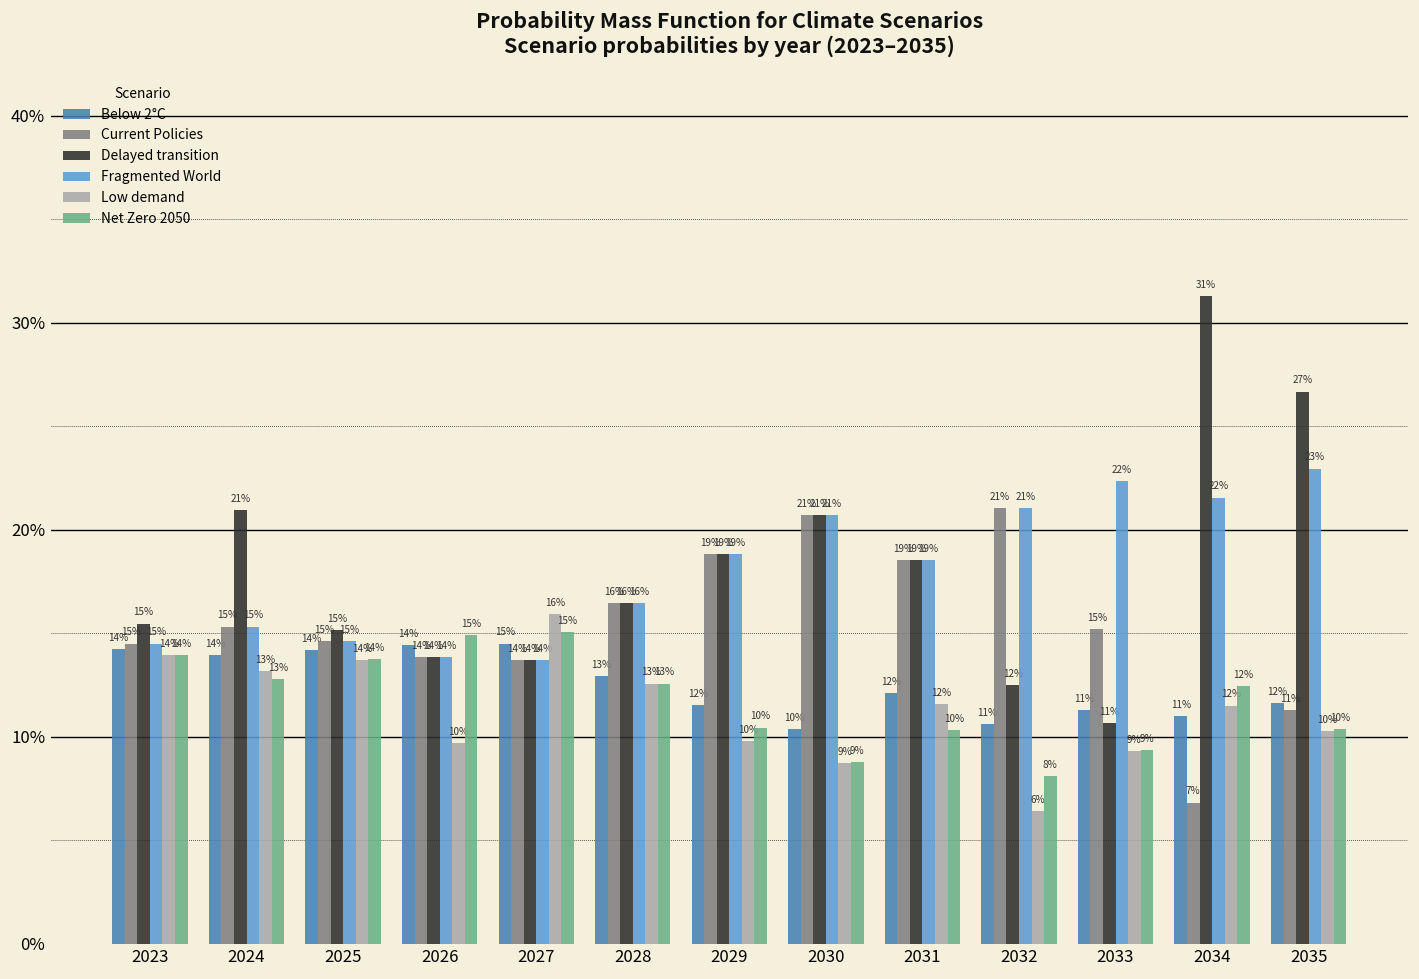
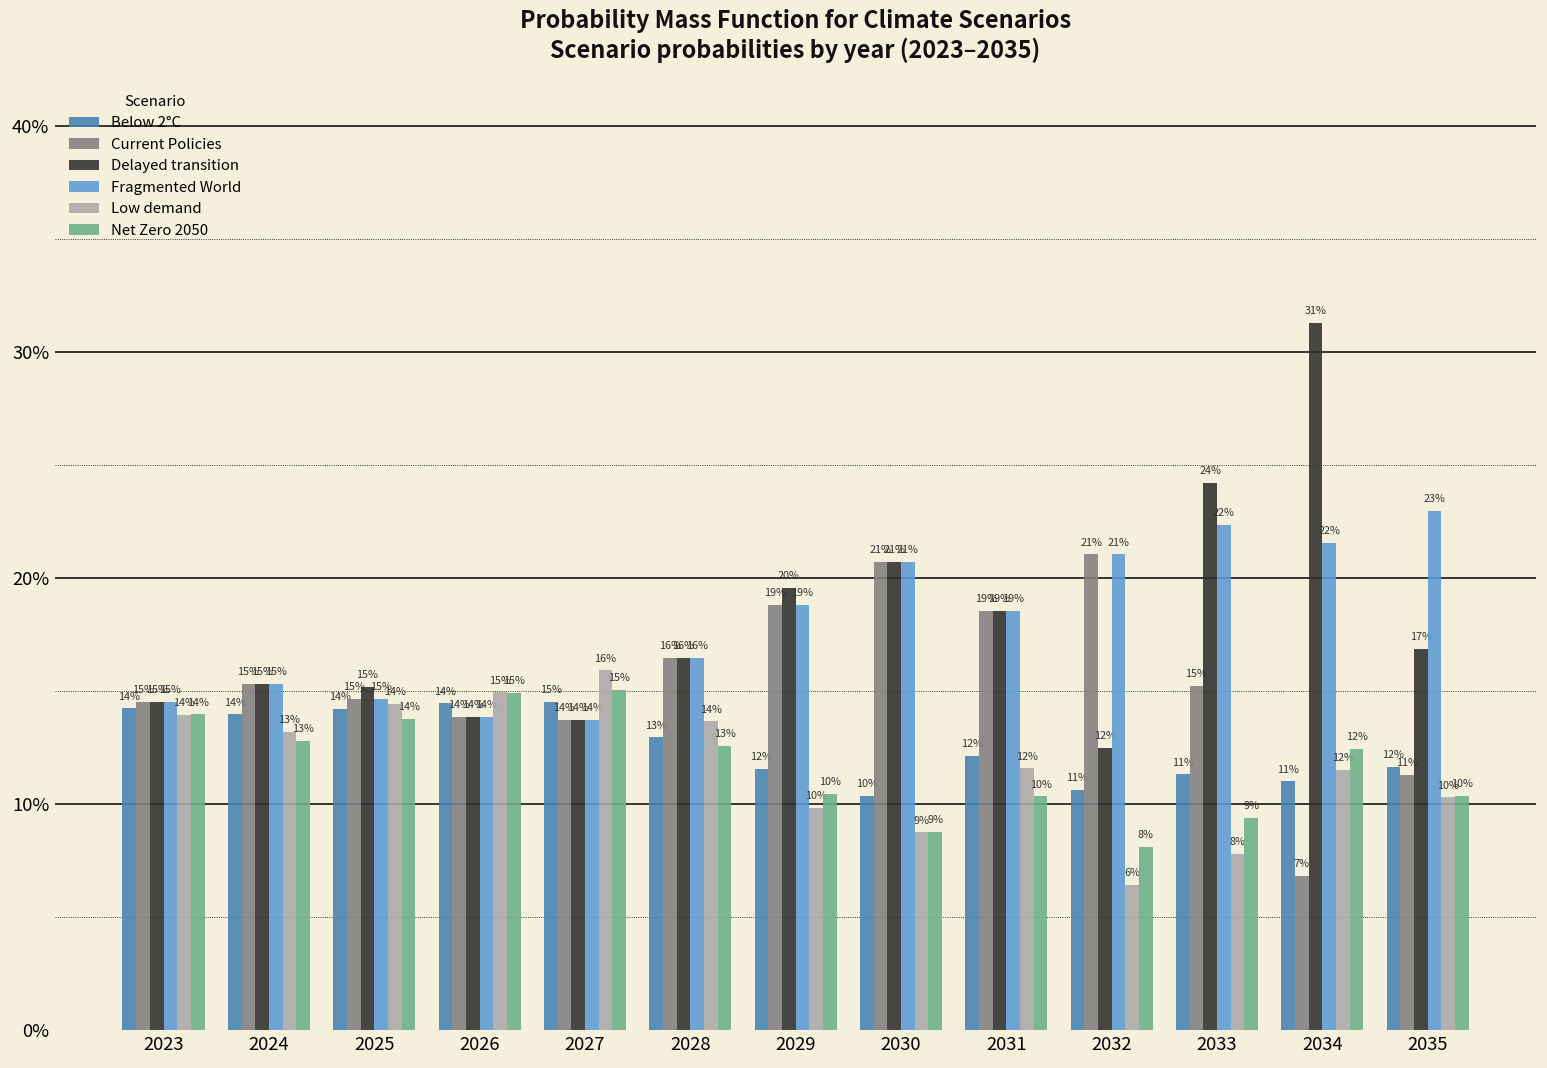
Delayed transition, 2023: 15.5% -> 14.5%
Delayed transition, 2024: 21% -> 15%
Low demand, 2025: 13.7% -> 14.4%
Low demand, 2026: 10% -> 15%
Low demand, 2028: 13% -> 14%
Delayed transition, 2029: 19% -> 20%
Delayed transition, 2033: 11% -> 24%
Low demand, 2033: 9% -> 8%
Delayed transition, 2035: 27% -> 17%
